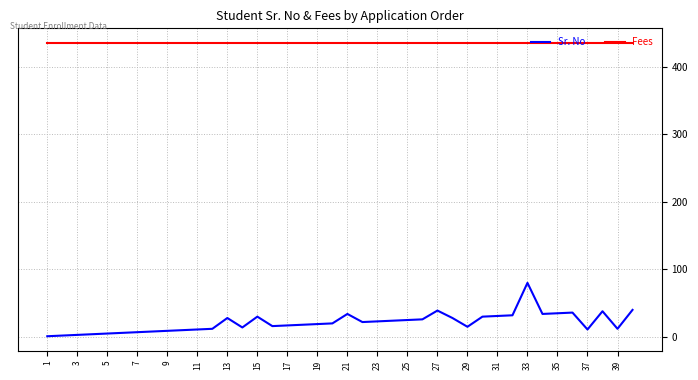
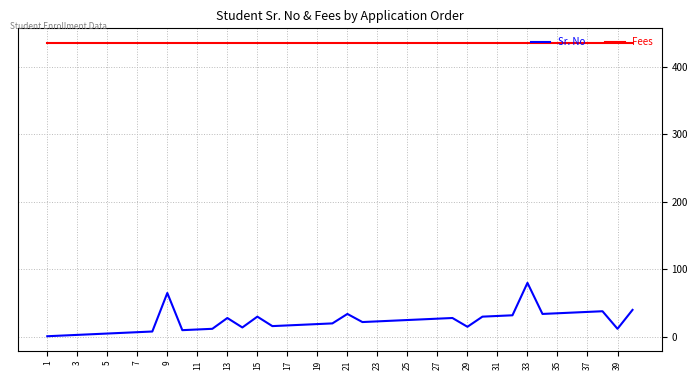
Sr. No, 9: 10 -> 70
Sr. No, 27: 40 -> 30
Sr. No, 37: 10 -> 40
